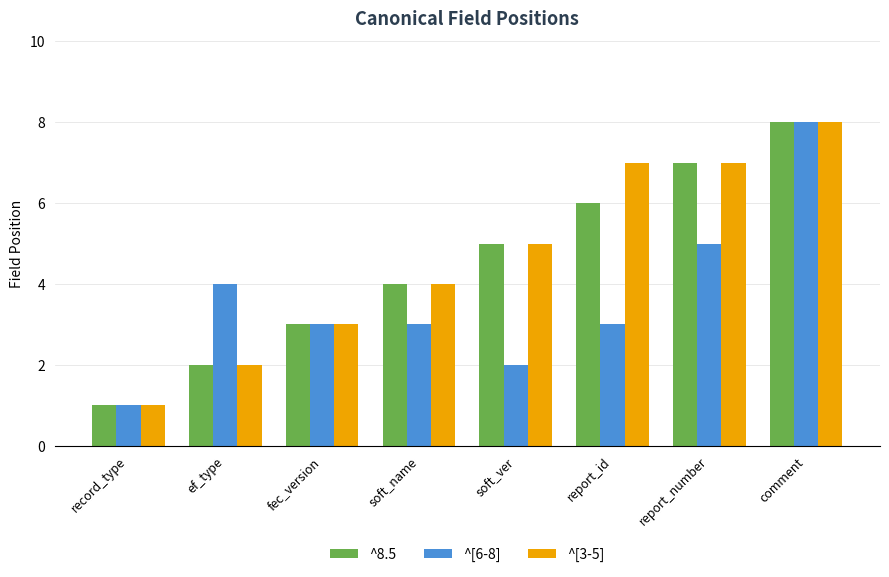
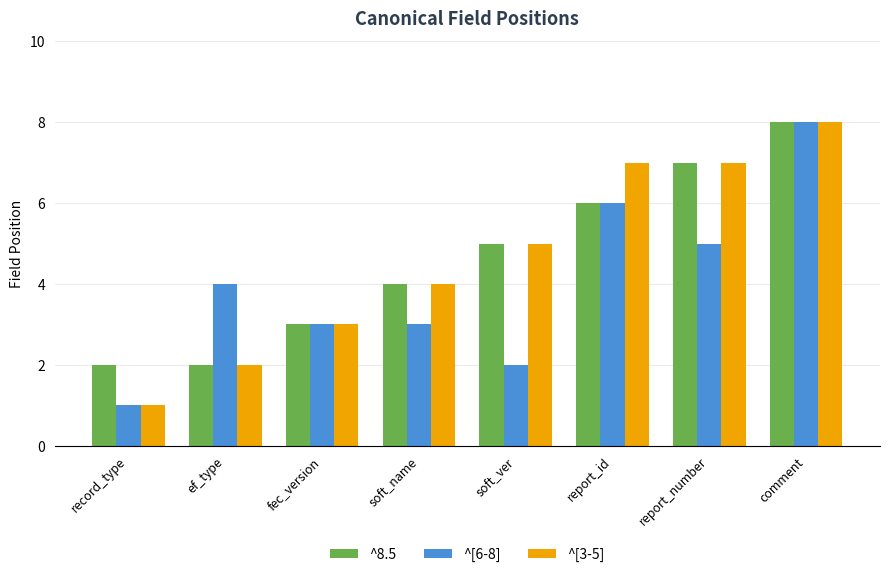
^8.5, record_type: 1 -> 2
^[6-8], report_id: 3 -> 6
